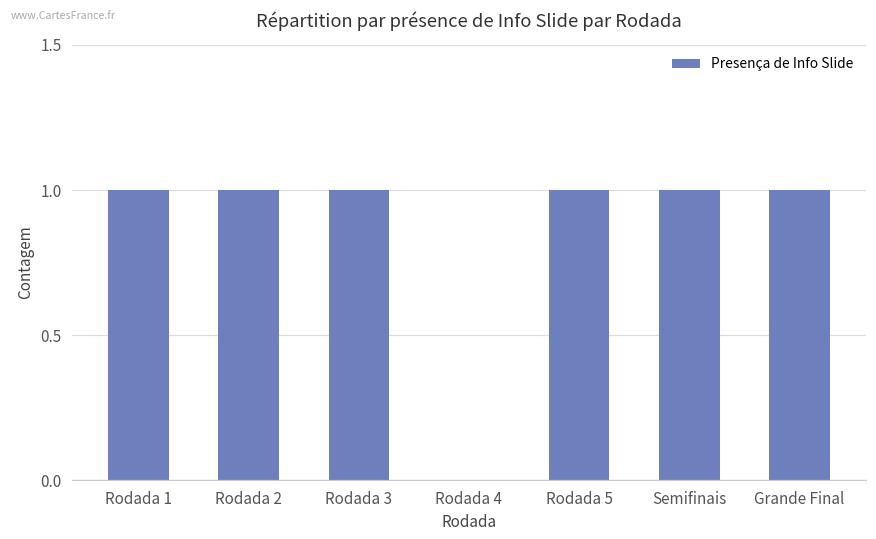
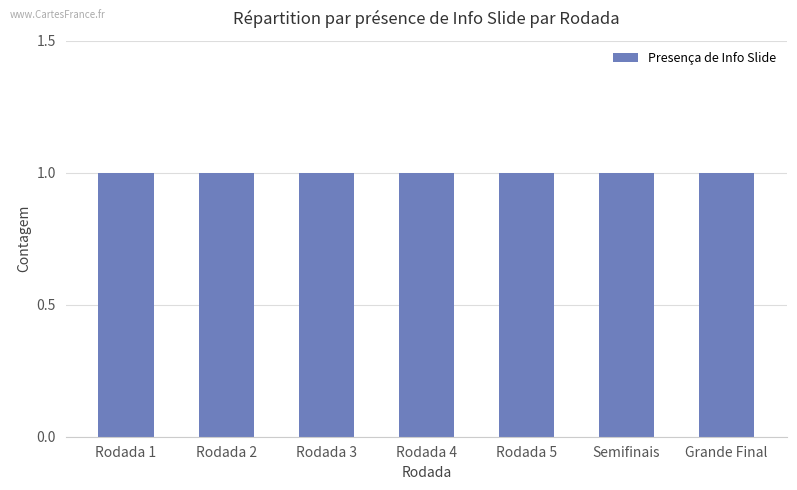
Rodada 4: 0 -> 1
